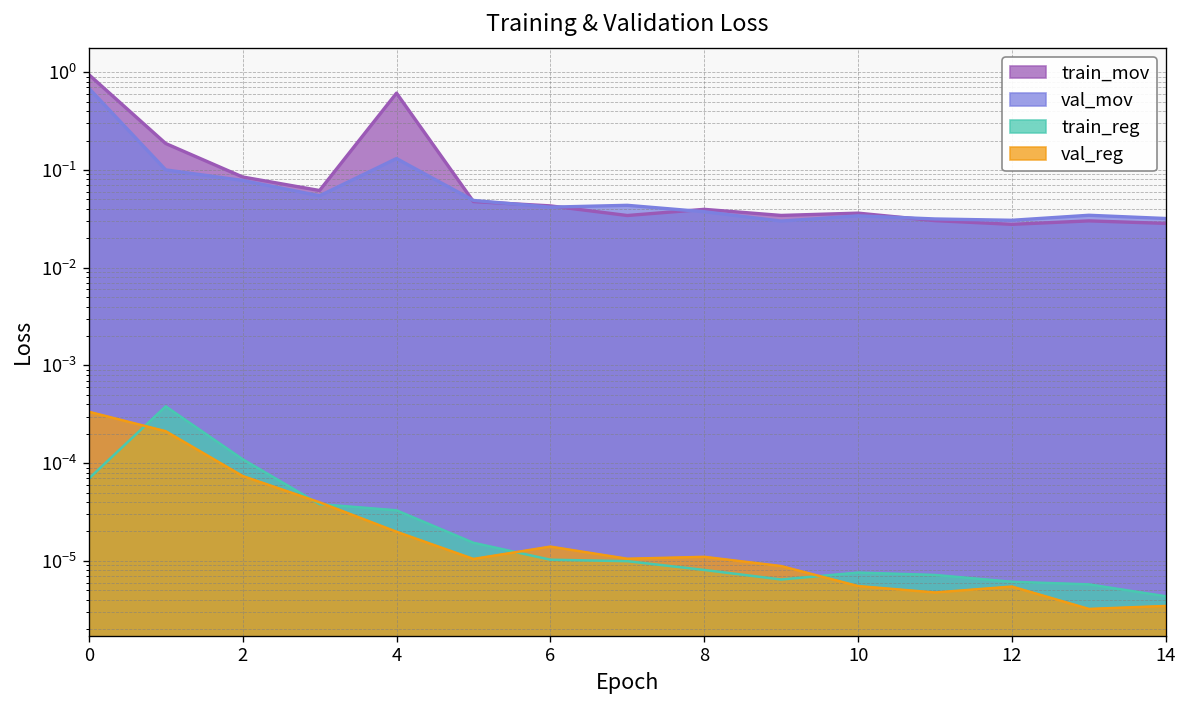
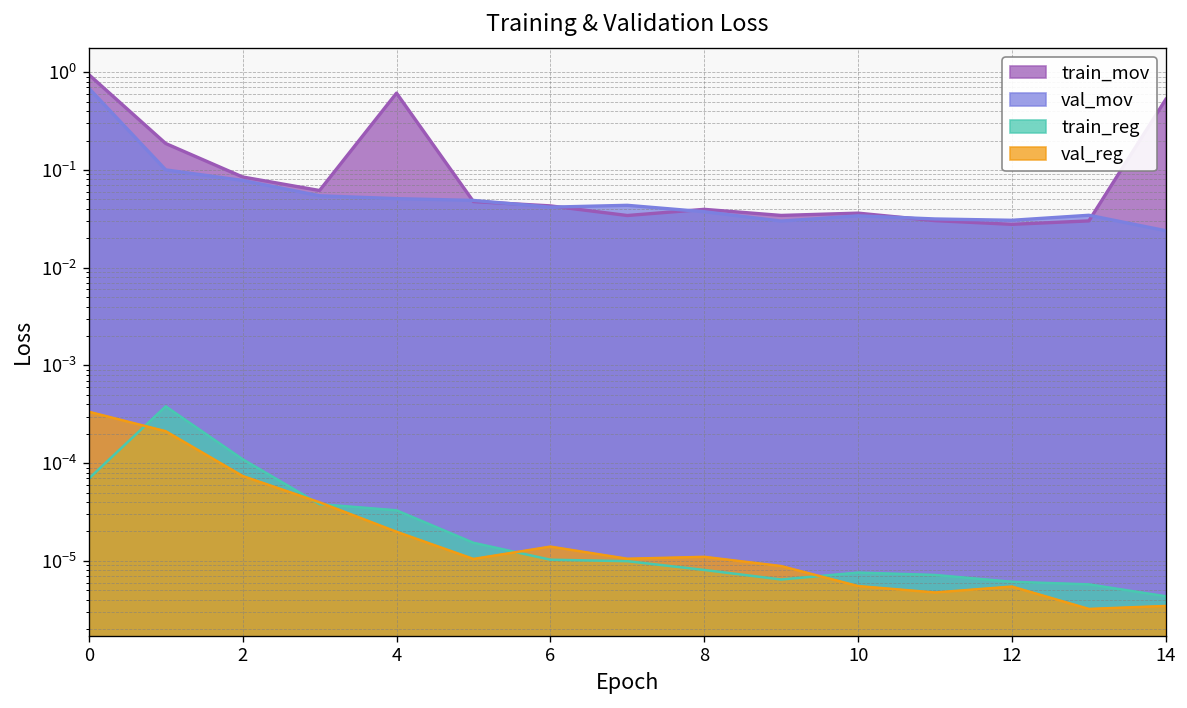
val_mov, 4: 0.13 -> 0.05
train_mov, 14: 0.028 -> 0.5
val_mov, 14: 0.032 -> 0.024
